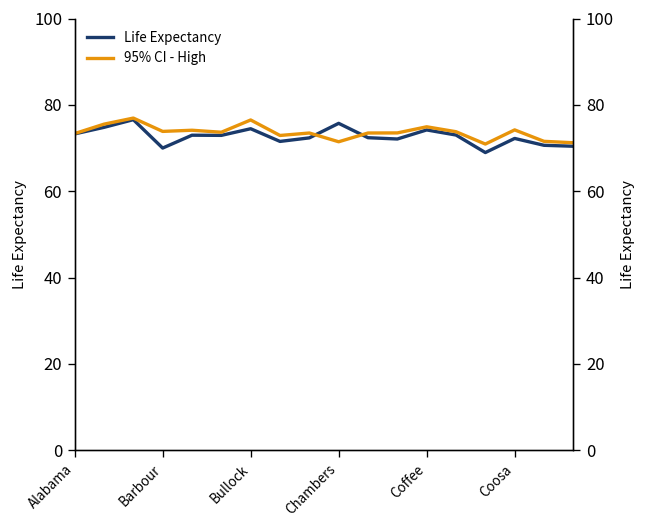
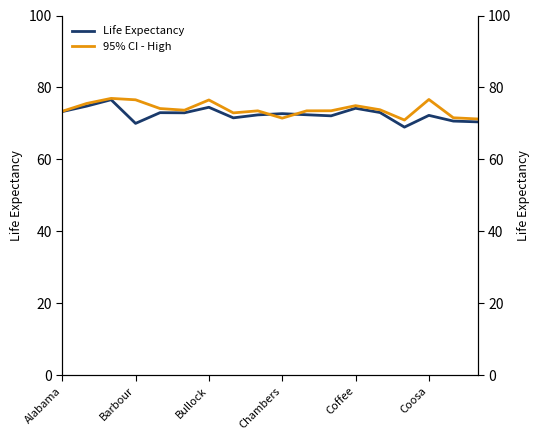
95% CI - High, Barbour: 74 -> 77
Life Expectancy, Chambers: 76 -> 73
95% CI - High, Coosa: 74 -> 77
